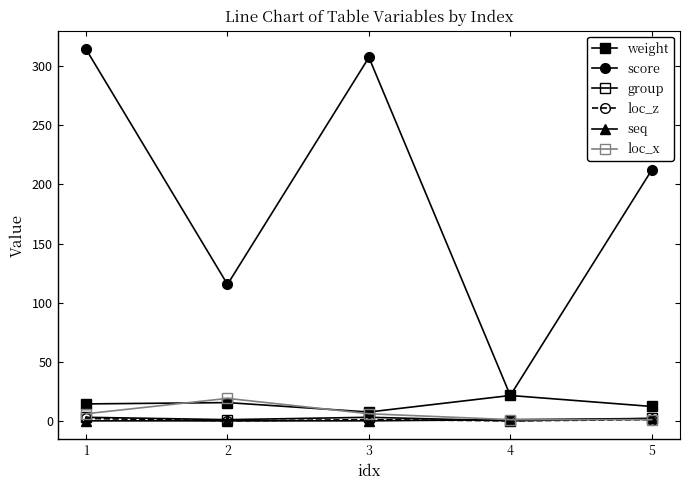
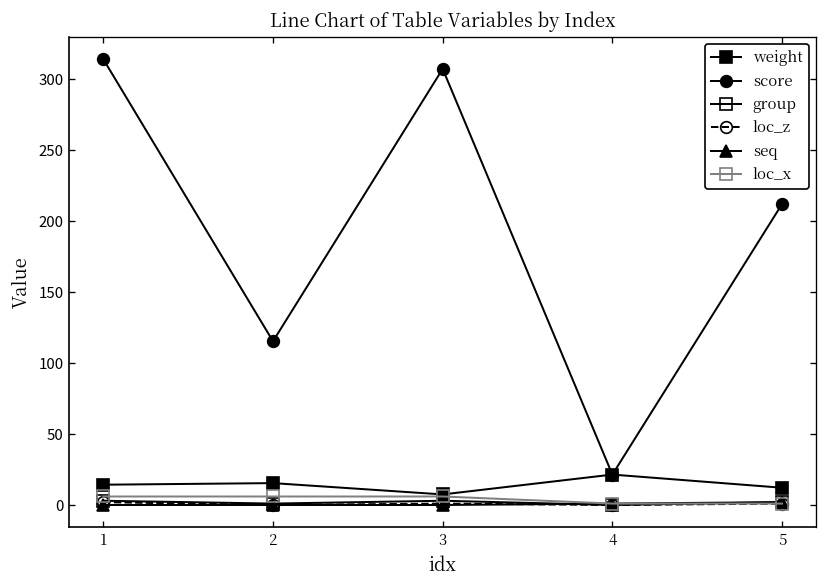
loc_x, 2: 19 -> 6
